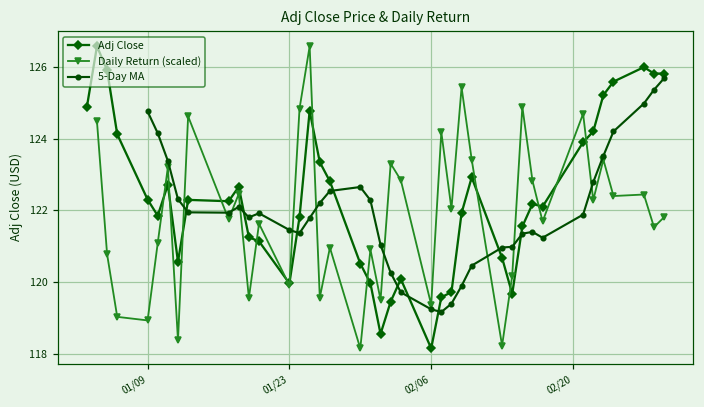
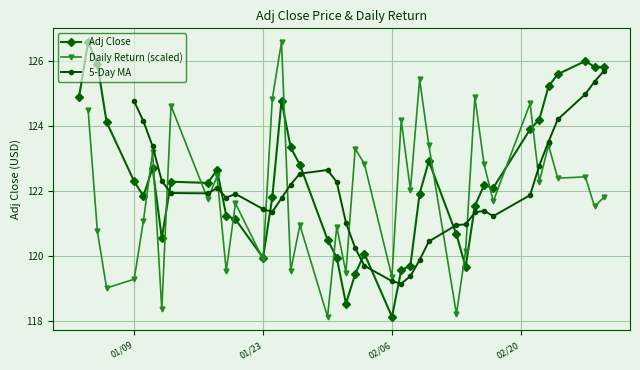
Daily Return (scaled), 01/09: 118.9 -> 119.3
